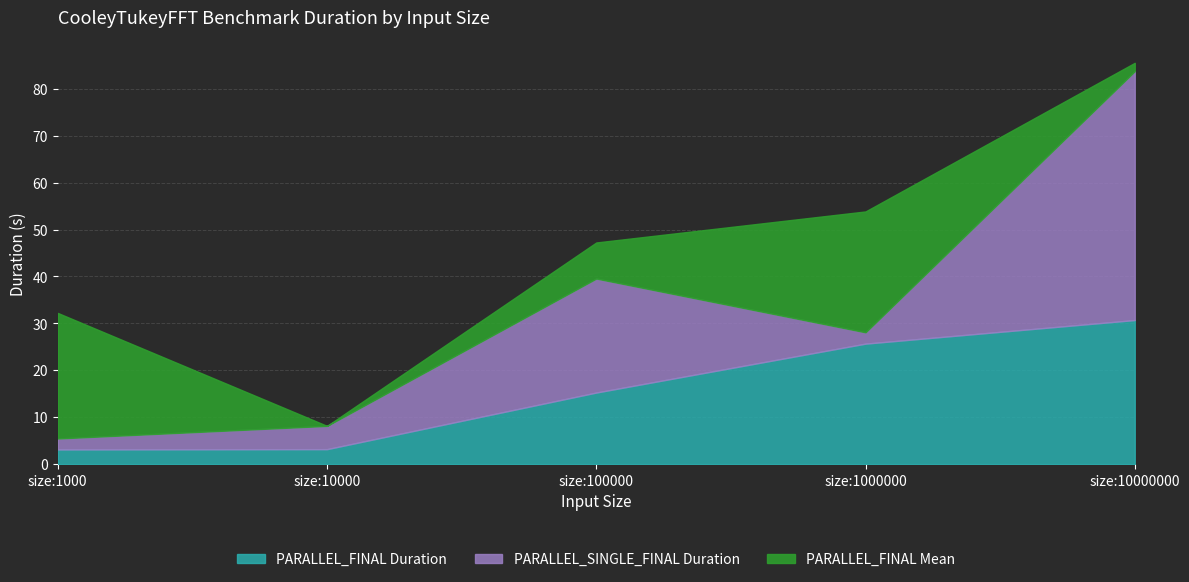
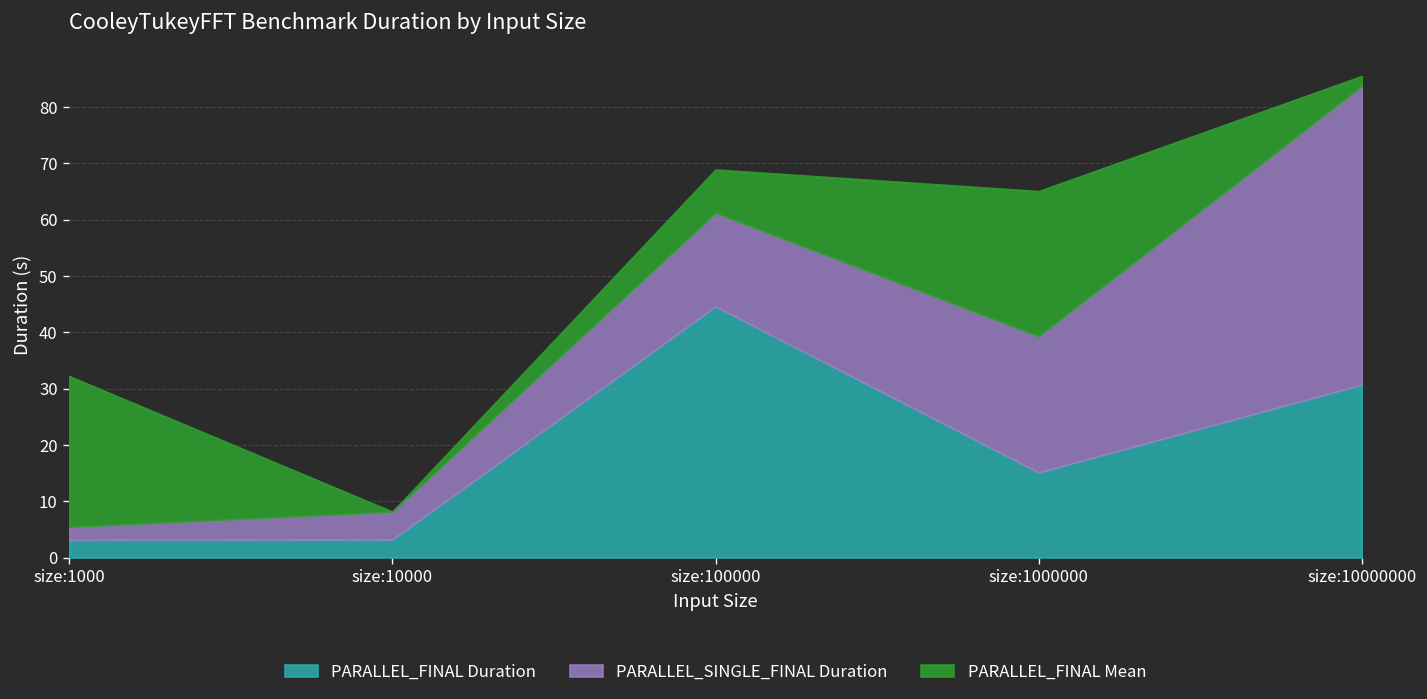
PARALLEL_FINAL Duration, size:100000: 15 -> 45
PARALLEL_SINGLE_FINAL Duration, size:100000: 24 -> 17
PARALLEL_FINAL Duration, size:1000000: 26 -> 15
PARALLEL_SINGLE_FINAL Duration, size:1000000: 2 -> 24
